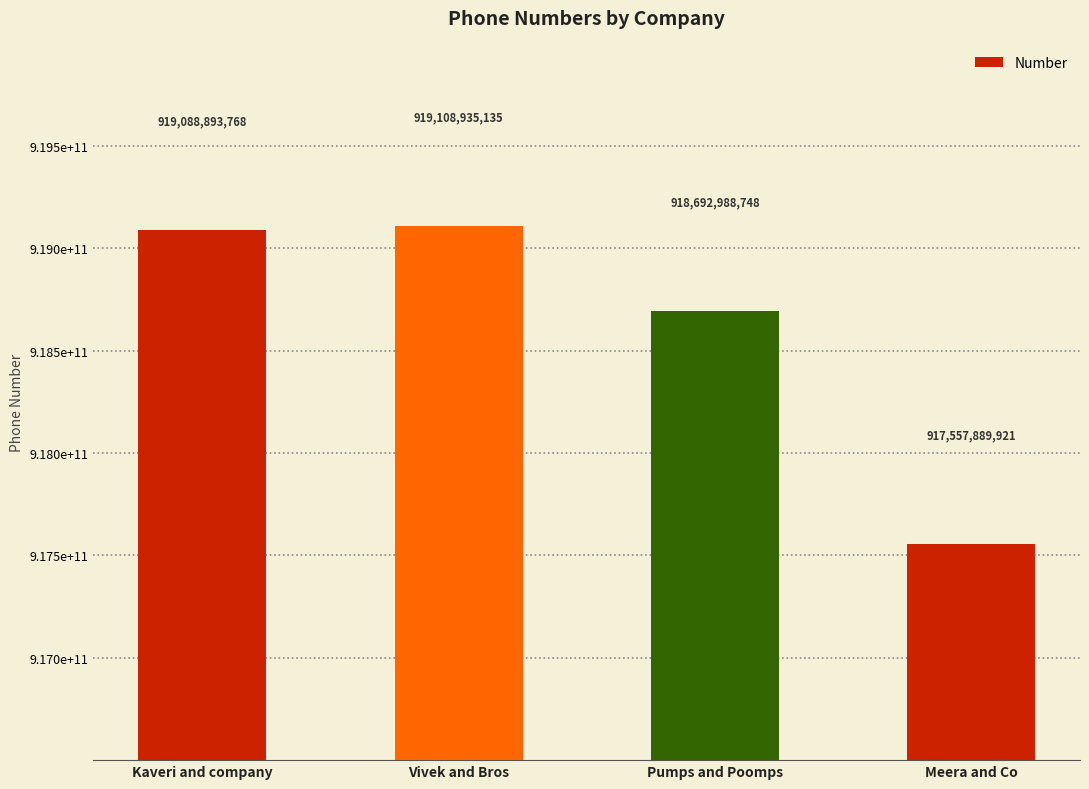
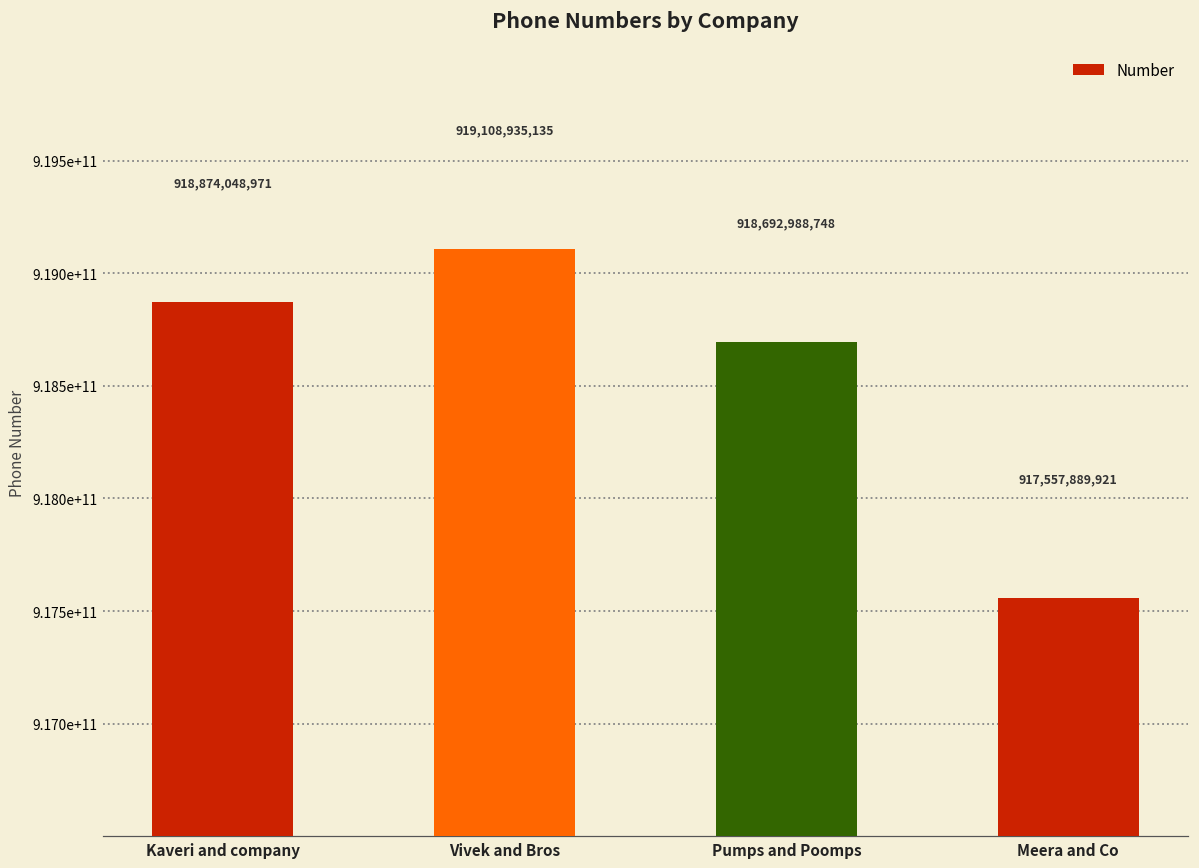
Kaveri and company: 919,088,893,768 -> 918,874,048,971
